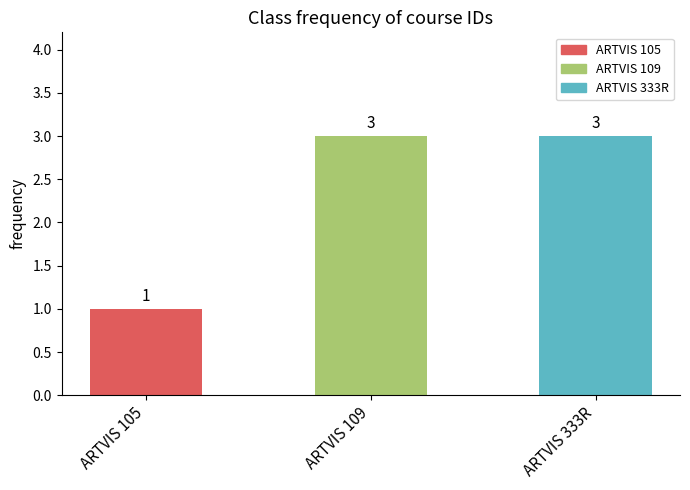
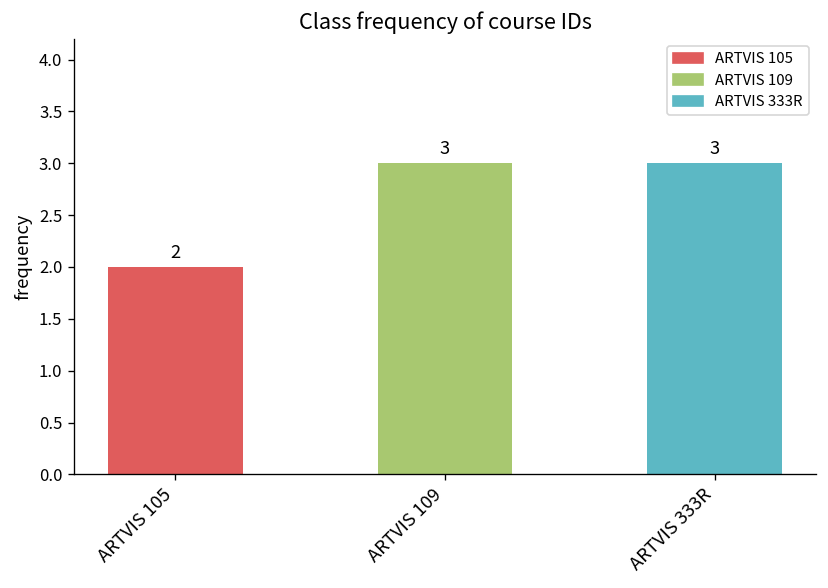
ARTVIS 105: 1 -> 2
